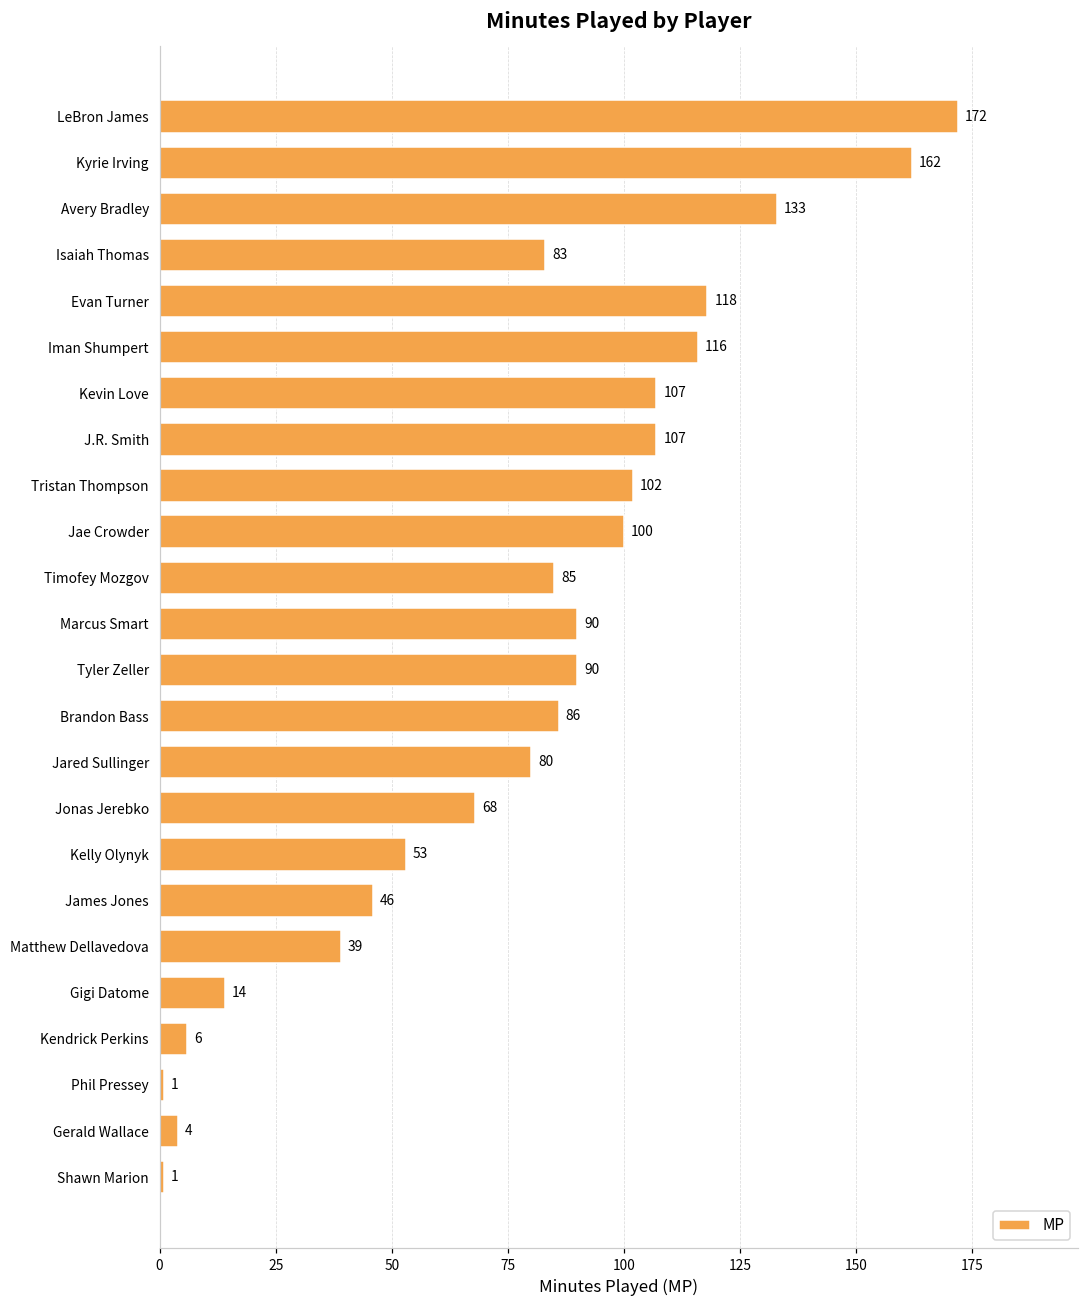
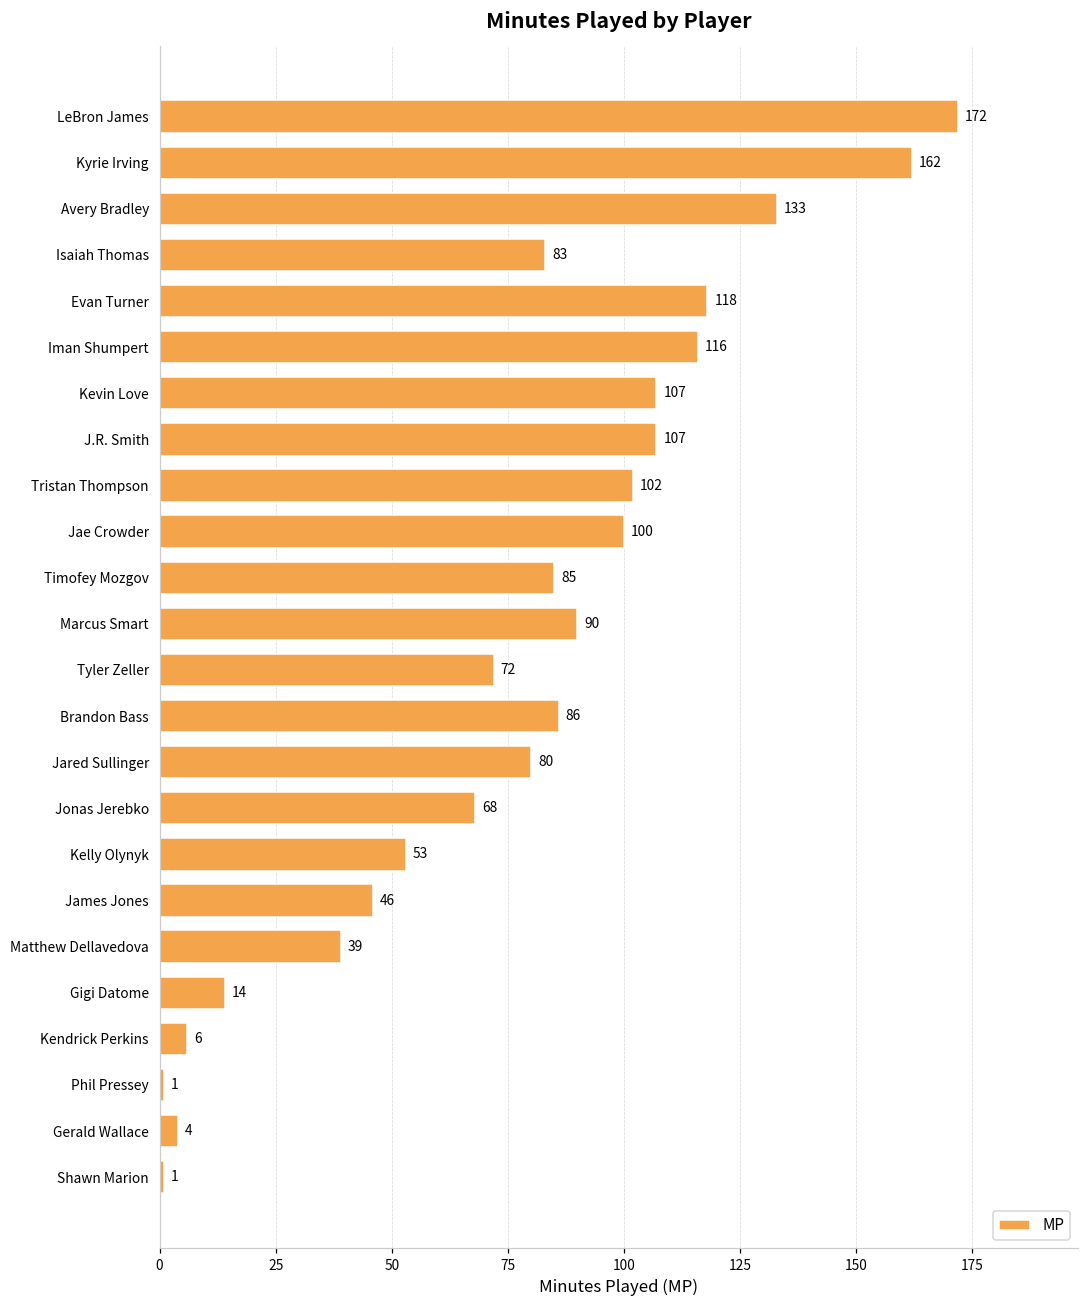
Tyler Zeller: 90 -> 72
